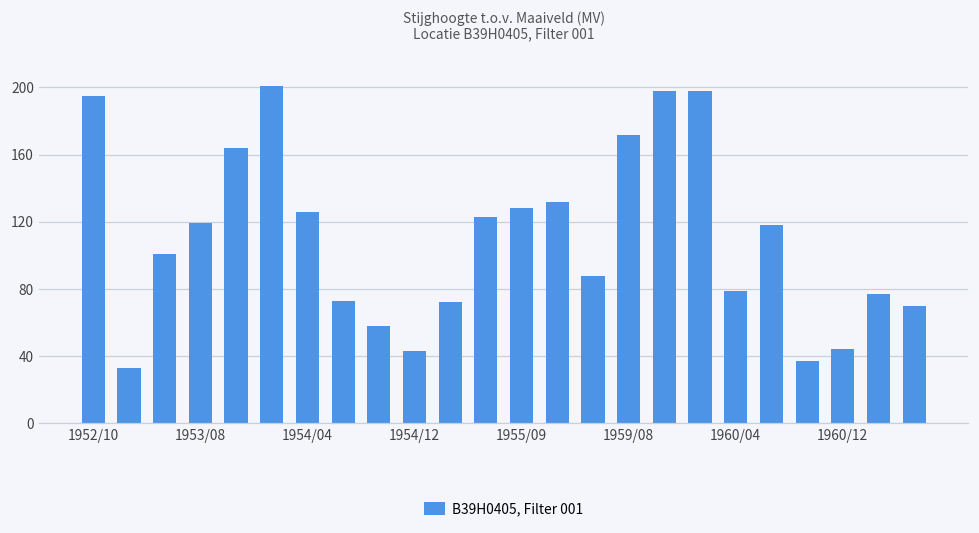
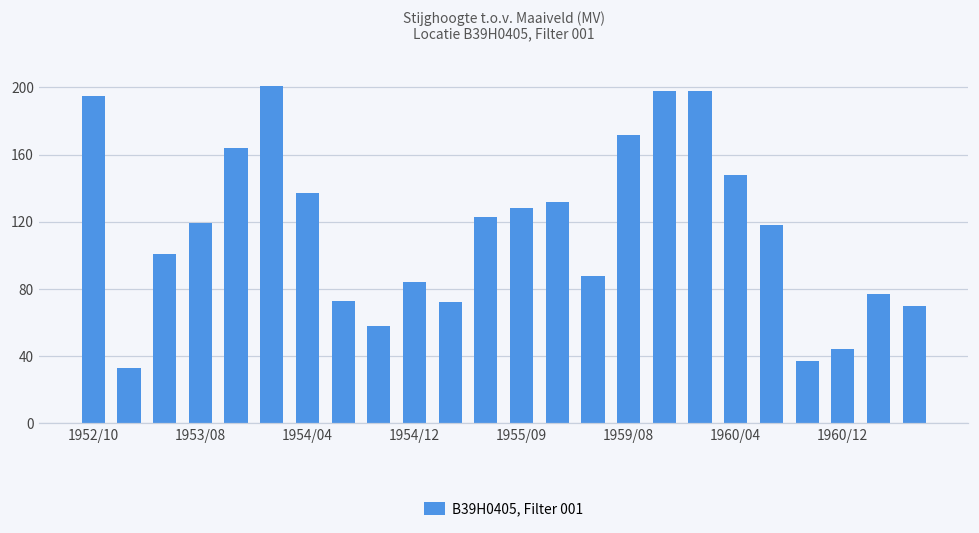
1954/04: 126 -> 137
1954/12: 43 -> 84
1960/04: 79 -> 148
